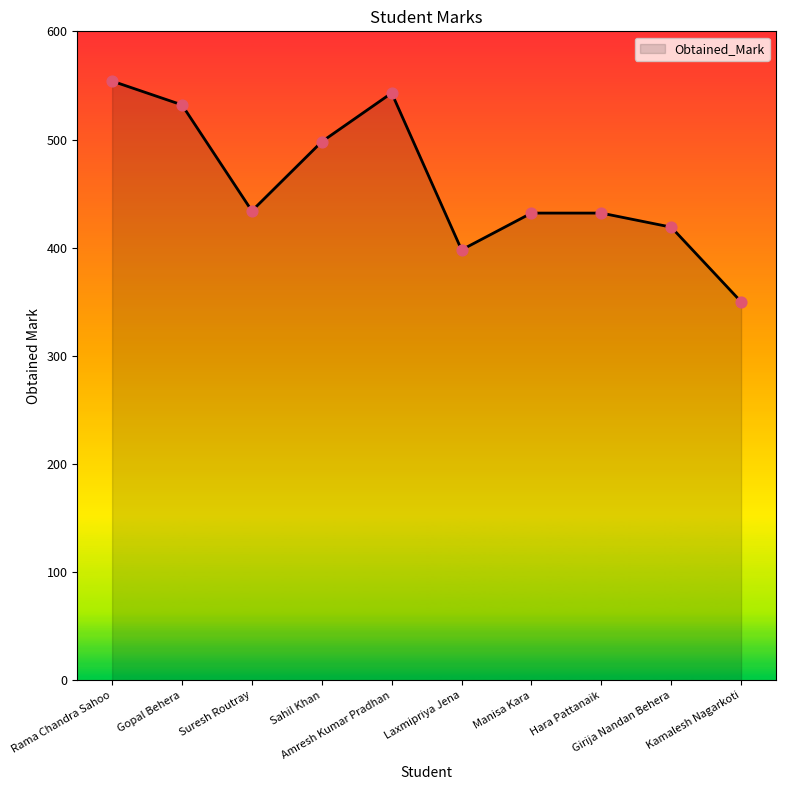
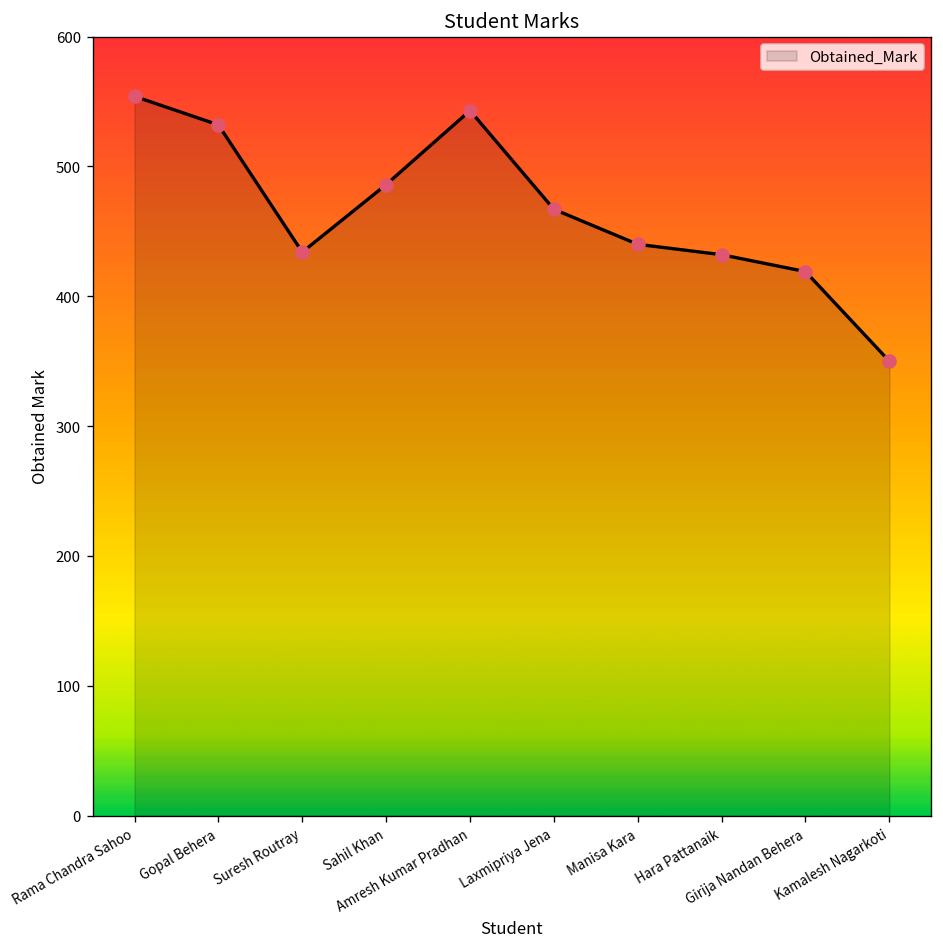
Sahil Khan: 498 -> 486
Laxmipriya Jena: 398 -> 467
Manisa Kara: 432 -> 440
